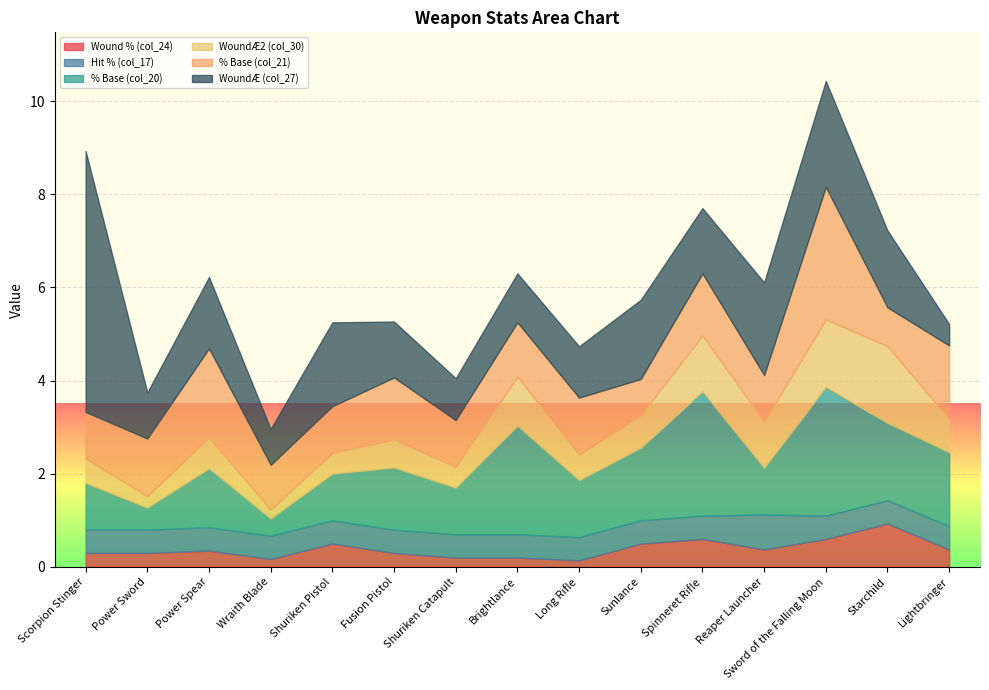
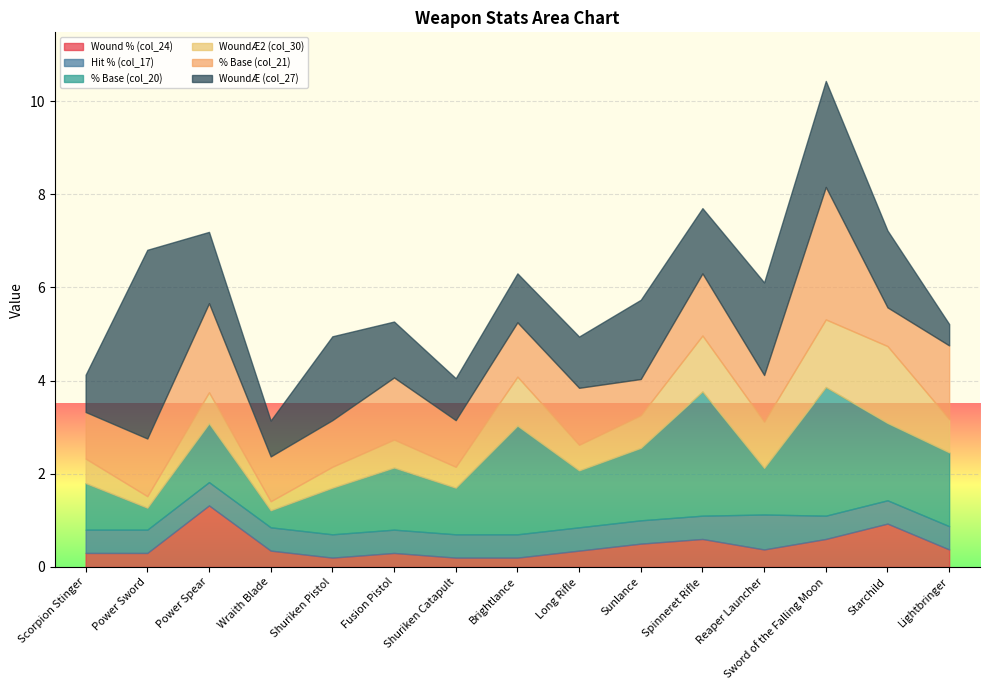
WoundÆ (col_27), Scorpion Stinger: 5.6 -> 0.8
WoundÆ (col_27), Power Sword: 1.0 -> 4.1
Wound % (col_24), Power Spear: 0.4 -> 1.3
Wound % (col_24), Wraith Blade: 0.2 -> 0.4
Wound % (col_24), Shuriken Pistol: 0.5 -> 0.2
Wound % (col_24), Long Rifle: 0.1 -> 0.4
